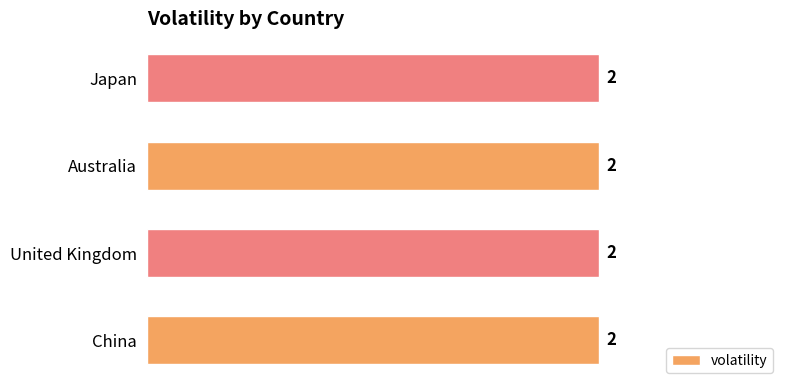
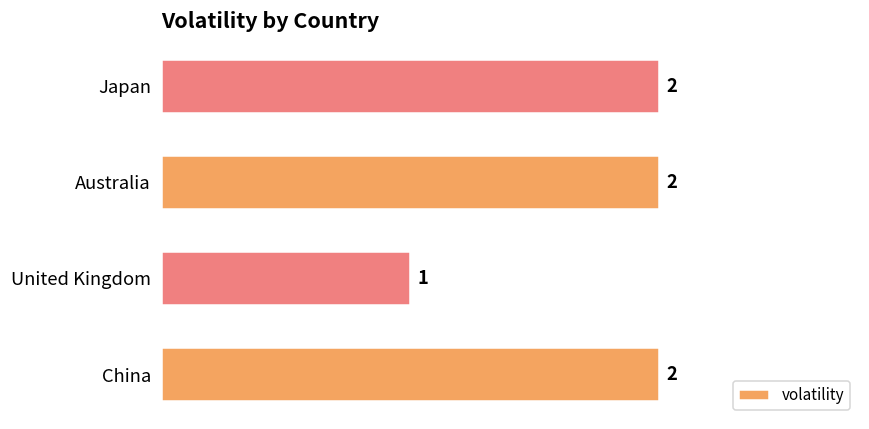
United Kingdom: 2 -> 1
